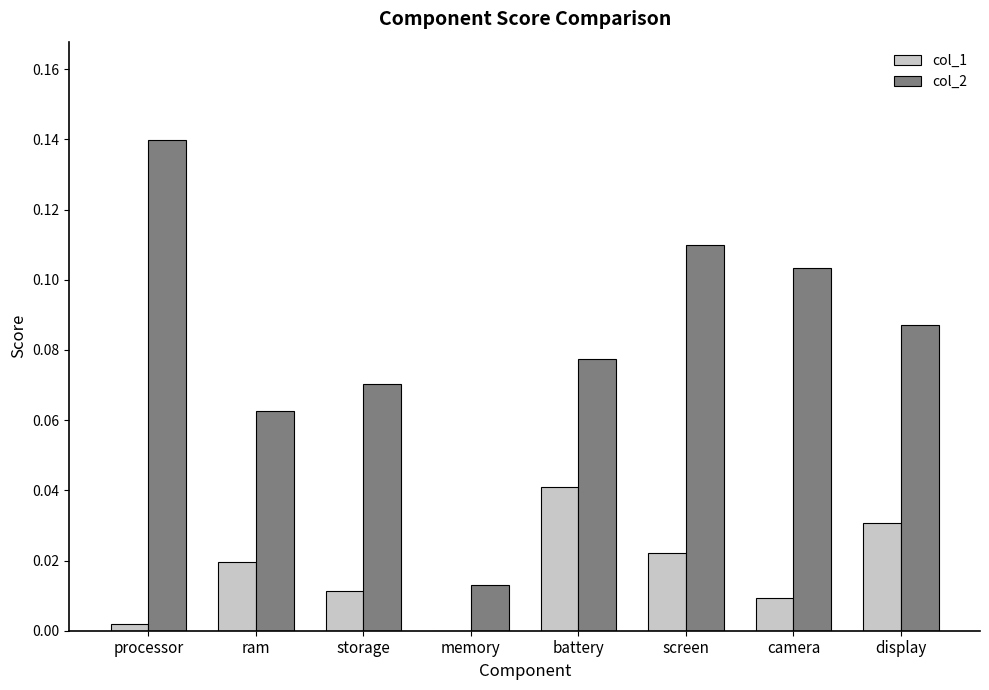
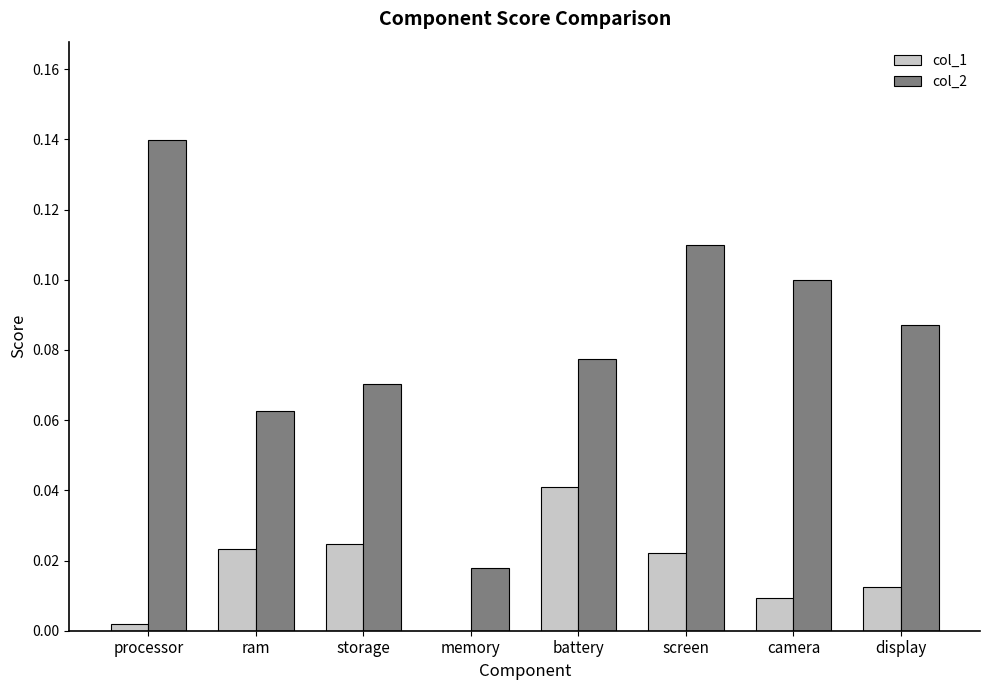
col_1, ram: 0.020 -> 0.023
col_1, storage: 0.011 -> 0.025
col_2, memory: 0.013 -> 0.018
col_2, camera: 0.103 -> 0.100
col_1, display: 0.031 -> 0.012
